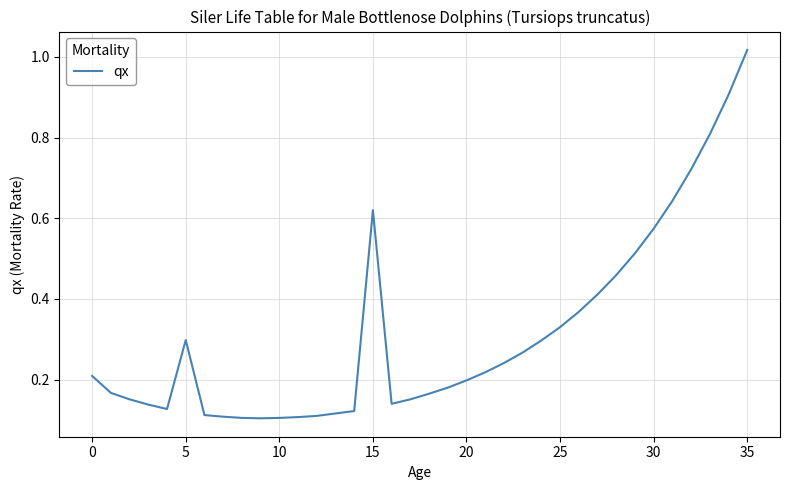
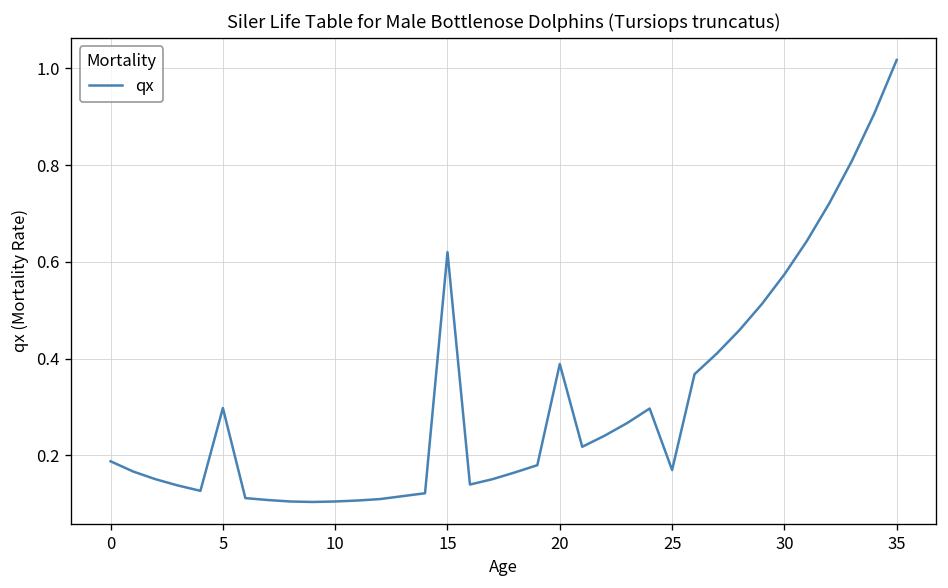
0: 0.21 -> 0.19
20: 0.20 -> 0.39
25: 0.33 -> 0.17
